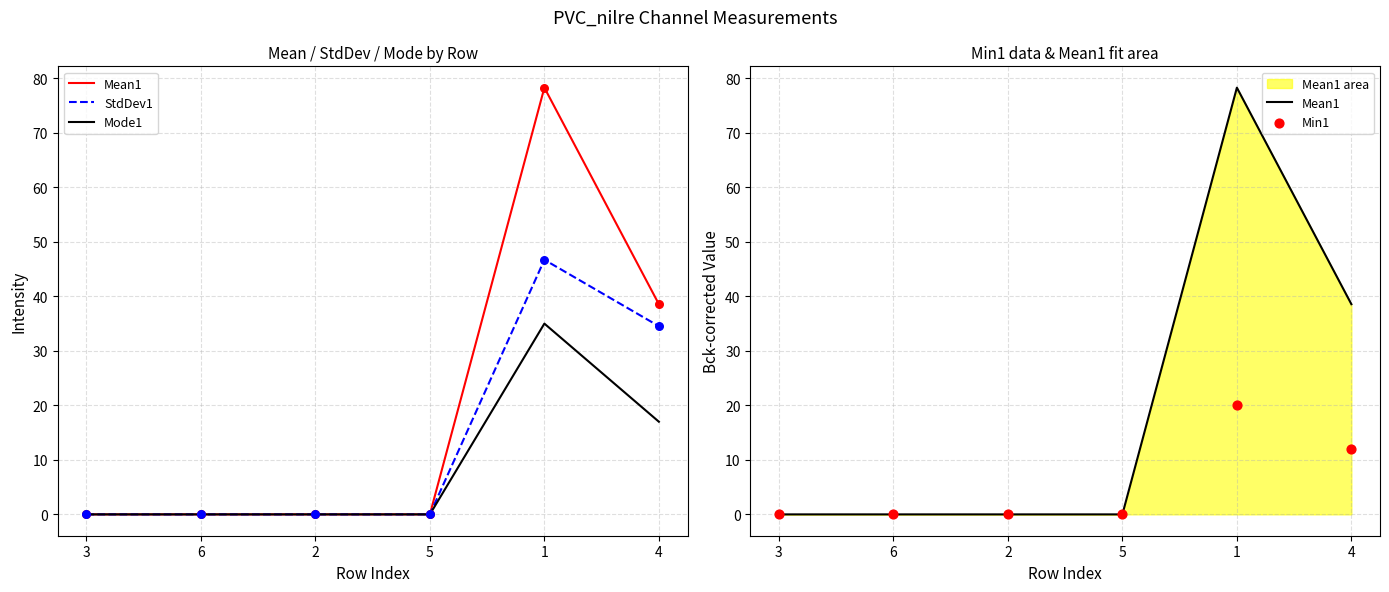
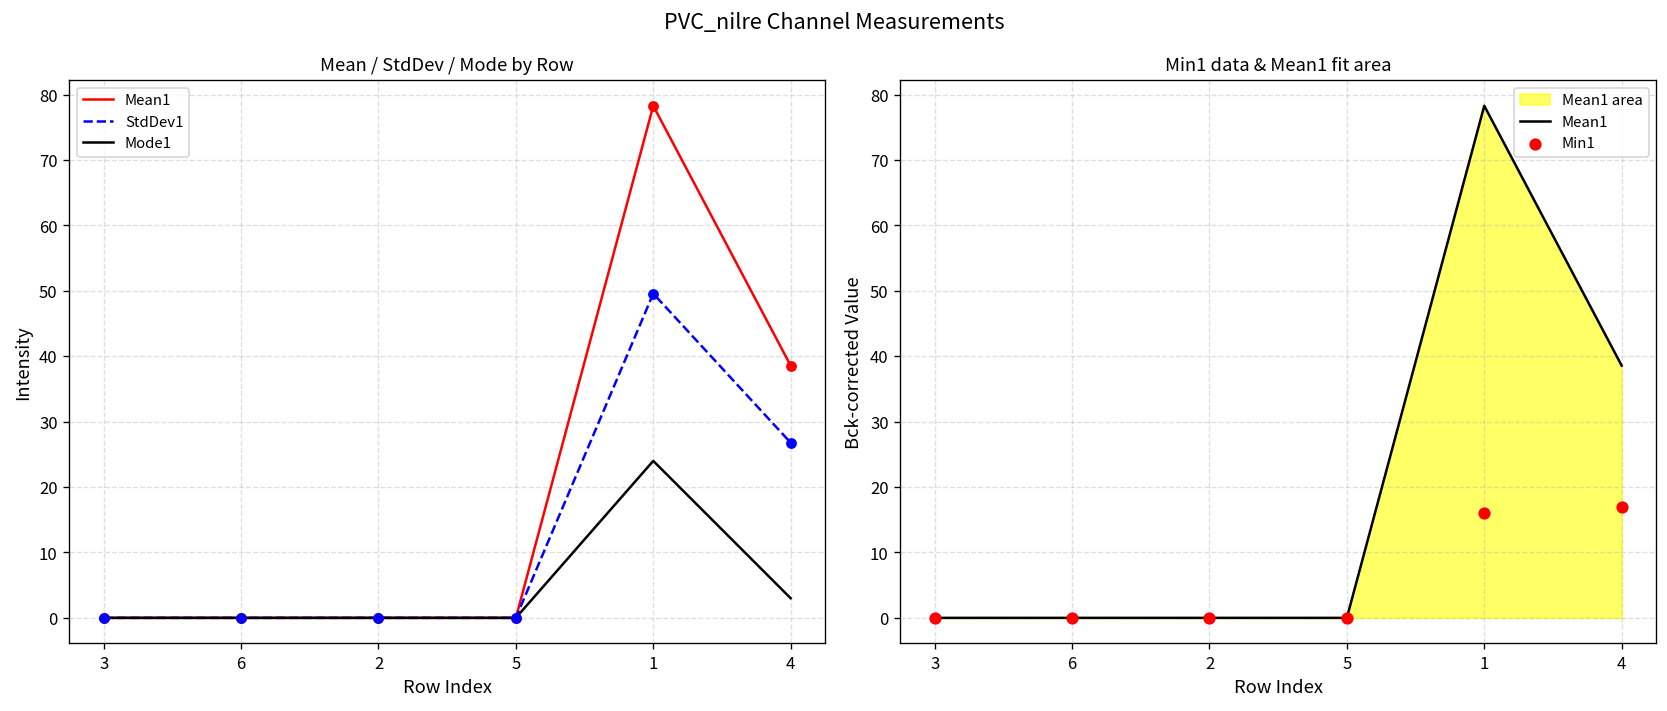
Mean / StdDev / Mode by Row, StdDev1, 1: 47 -> 50
Mean / StdDev / Mode by Row, Mode1, 1: 35 -> 24
Mean / StdDev / Mode by Row, StdDev1, 4: 35 -> 27
Mean / StdDev / Mode by Row, Mode1, 4: 17 -> 3
Min1 data & Mean1 fit area, Min1, 1: 20 -> 16
Min1 data & Mean1 fit area, Min1, 4: 12 -> 17
